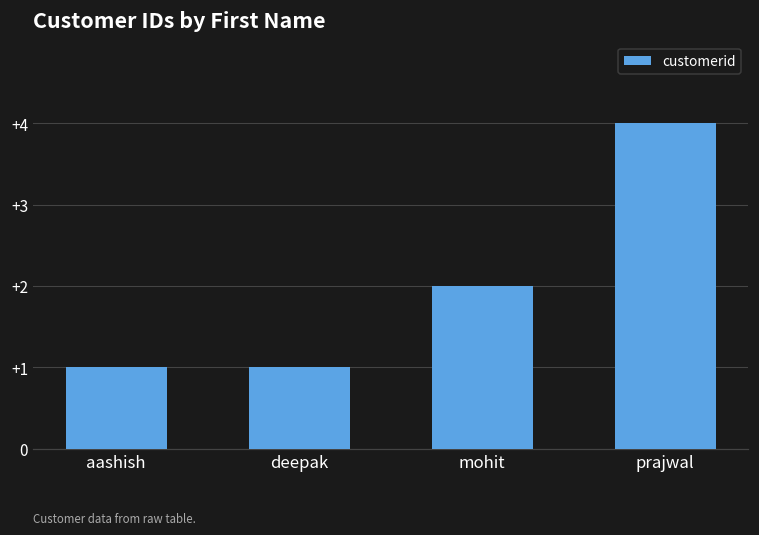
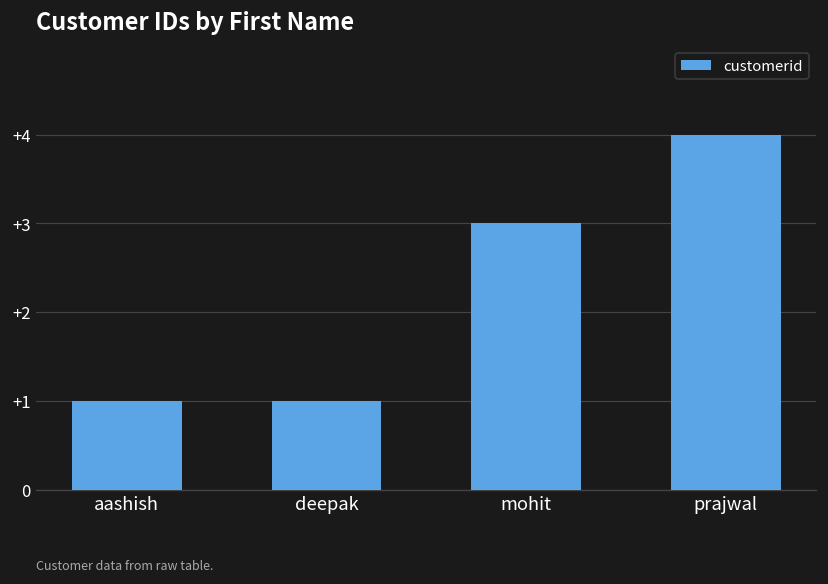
mohit: +2 -> +3
